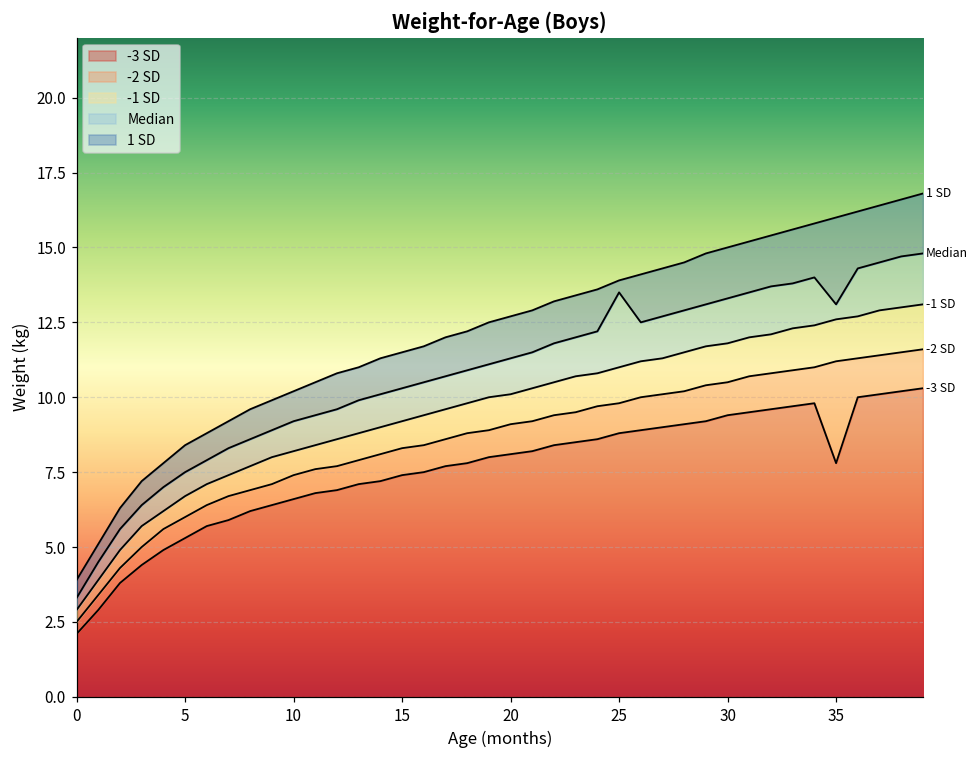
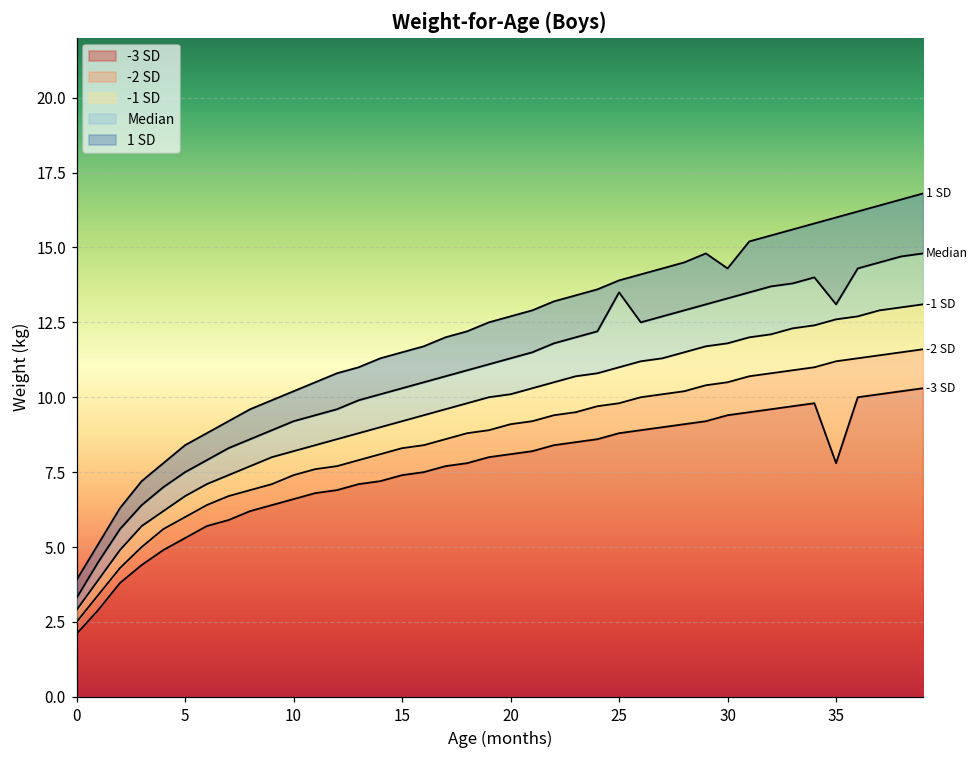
1 SD, 30: 15.0 -> 14.3
